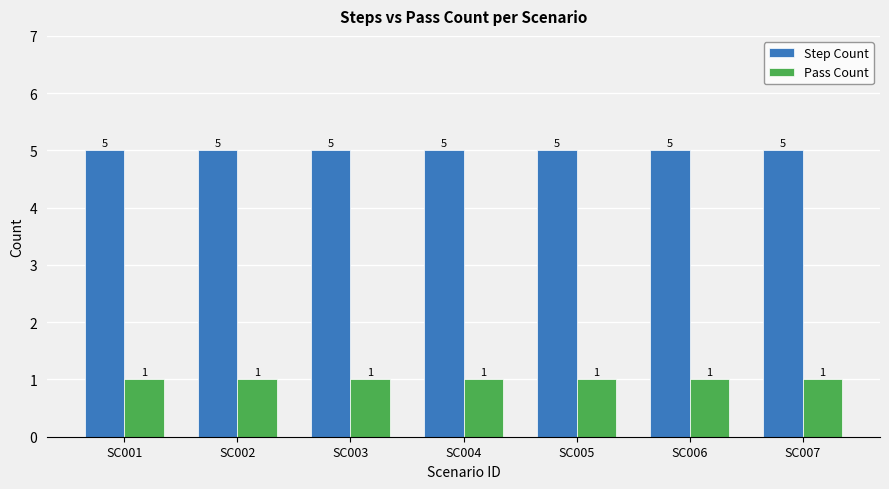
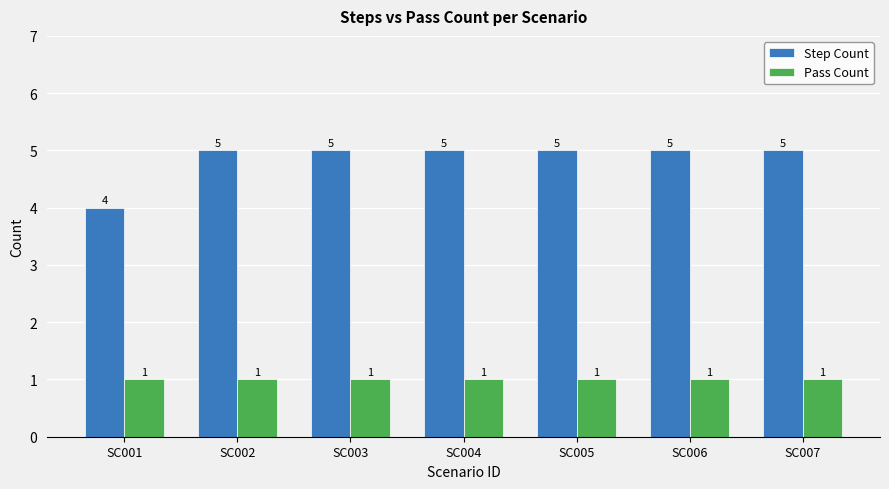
Step Count, SC001: 5 -> 4
